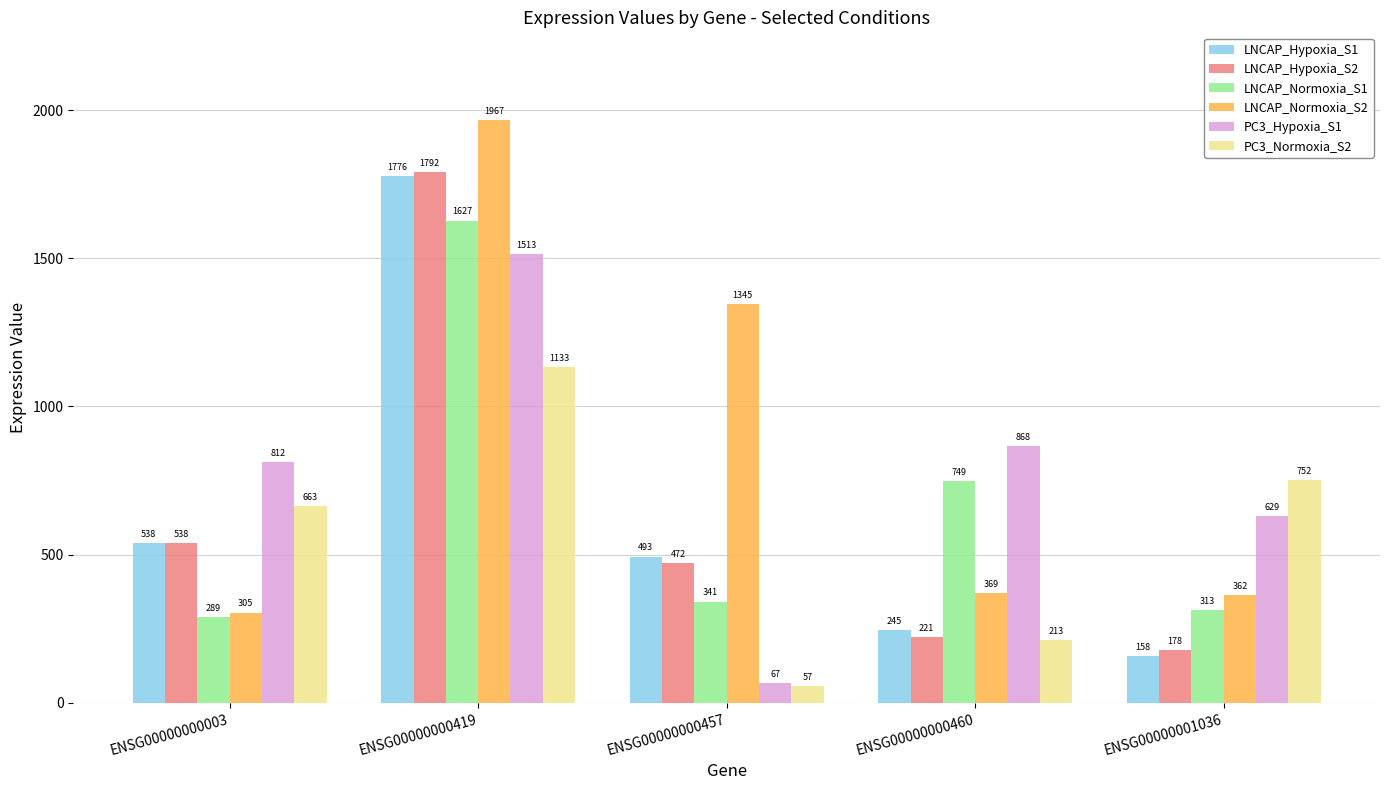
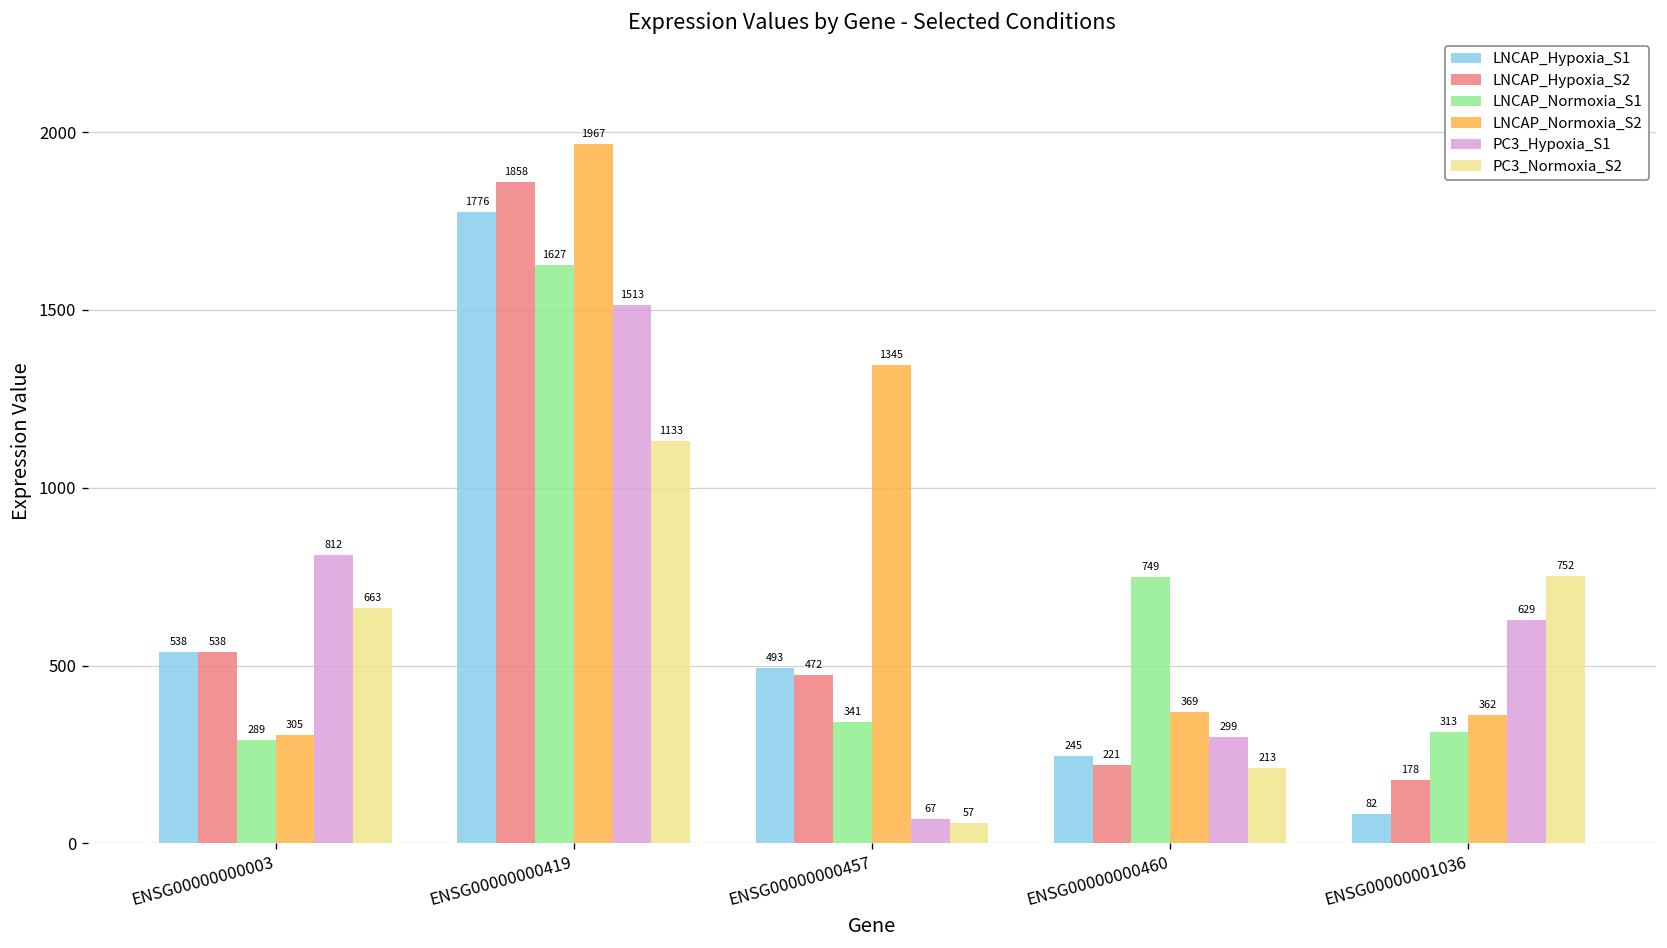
LNCAP_Hypoxia_S2, ENSG00000000419: 1792 -> 1858
PC3_Hypoxia_S1, ENSG00000000460: 868 -> 299
LNCAP_Hypoxia_S1, ENSG00000001036: 158 -> 82
